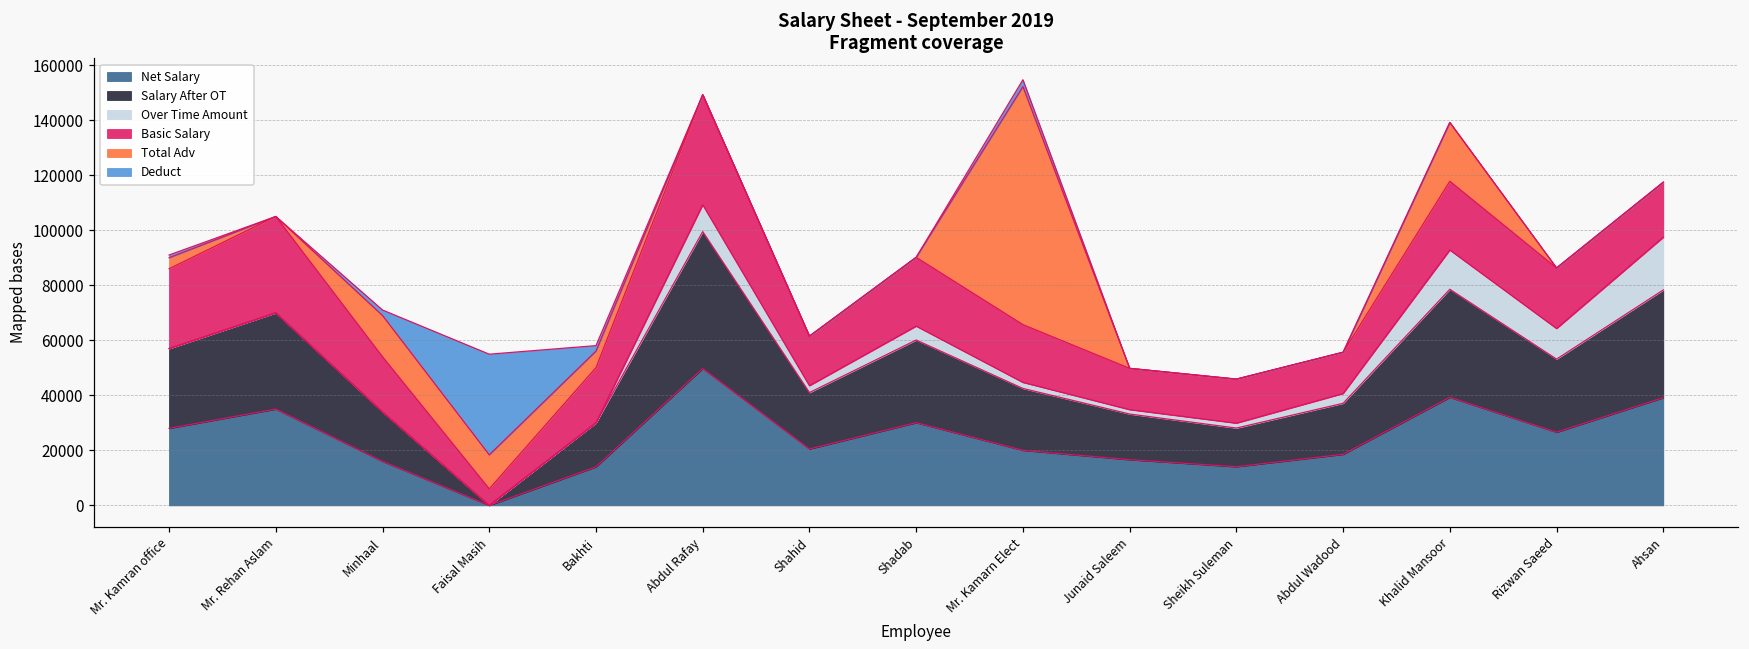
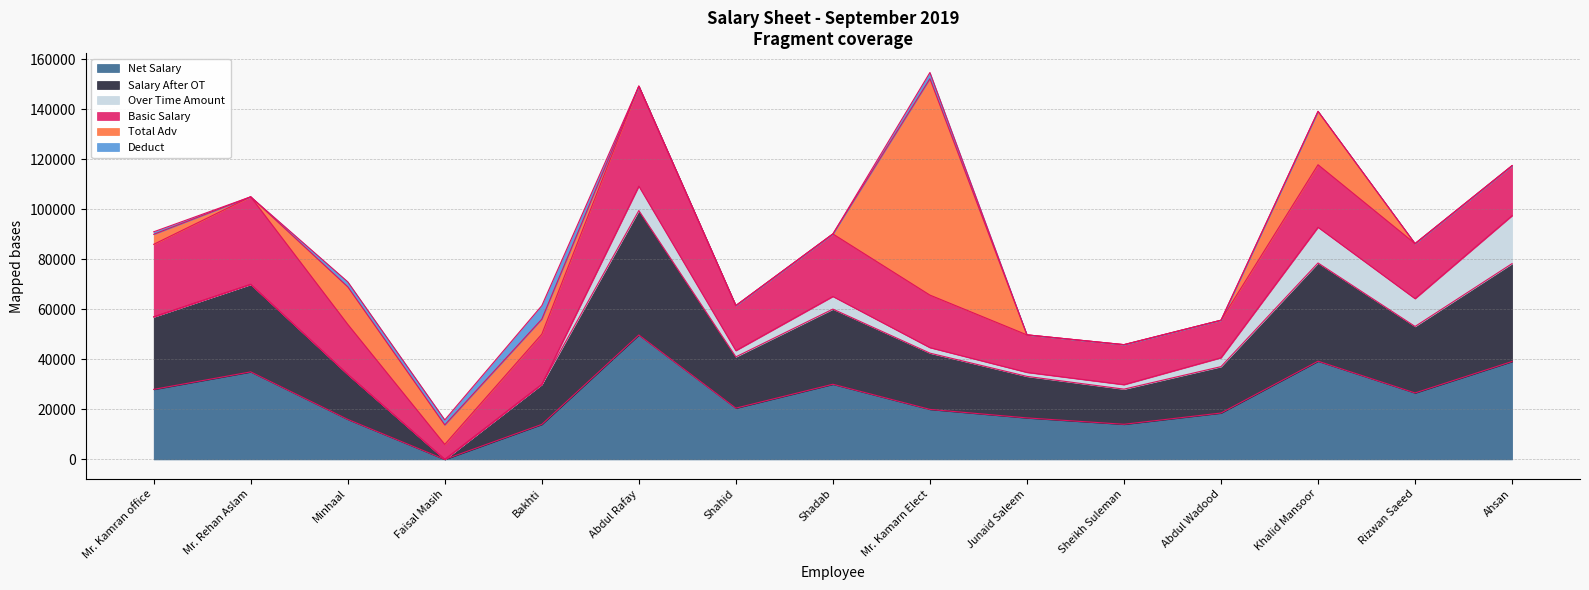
Total Adv, Faisal Masih: 12000 -> 8000
Deduct, Faisal Masih: 37000 -> 2000
Deduct, Bakhti: 2000 -> 5000
